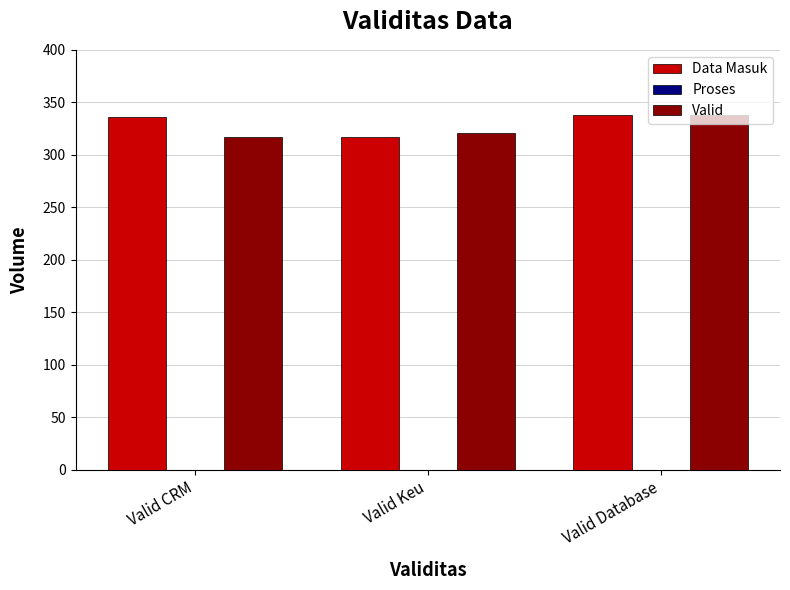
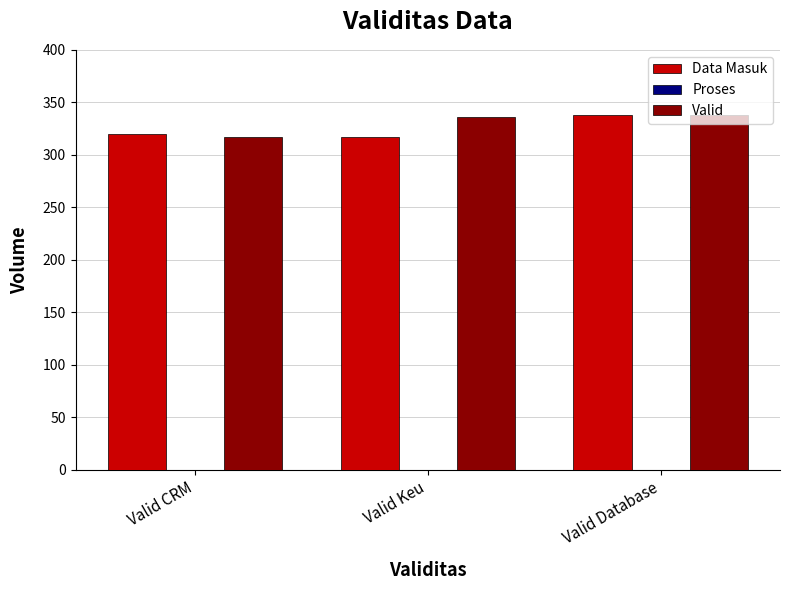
Data Masuk, Valid CRM: 336 -> 320
Valid, Valid Keu: 321 -> 336
